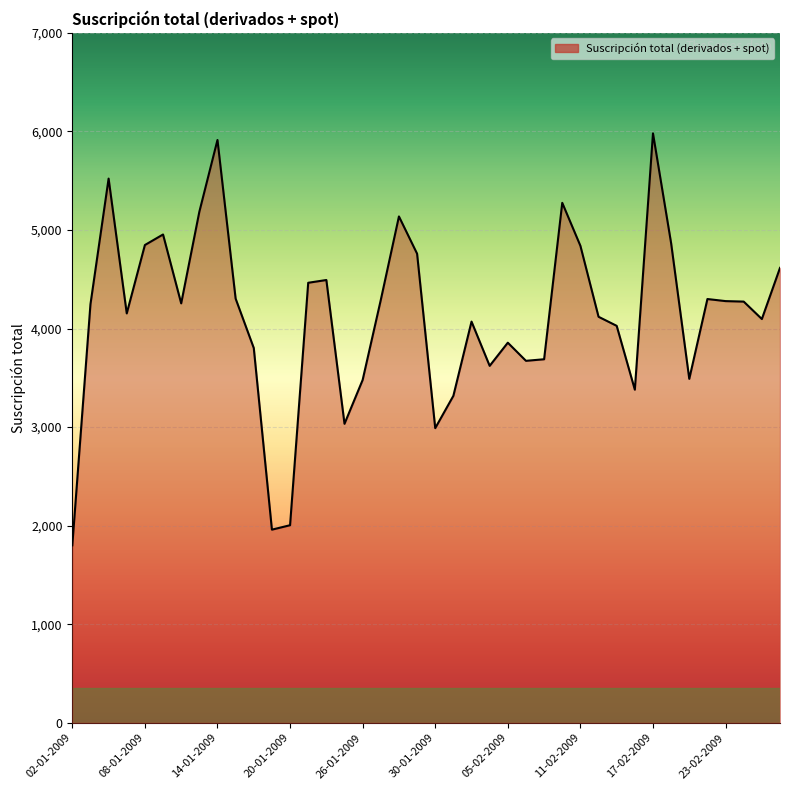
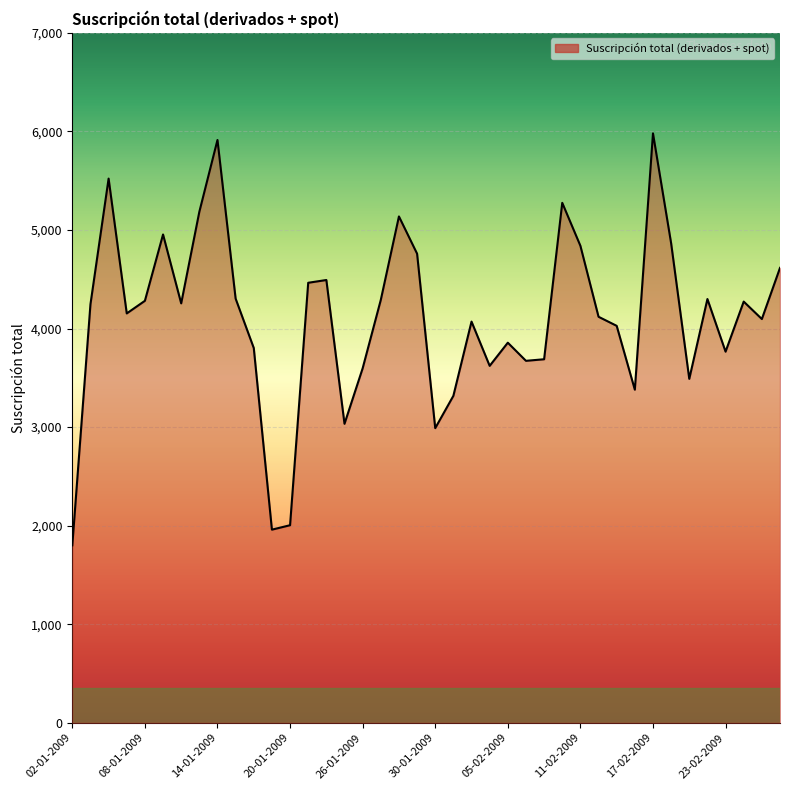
08-01-2009: 4,800 -> 4,300
26-01-2009: 3,500 -> 3,600
23-02-2009: 4,300 -> 3,800
